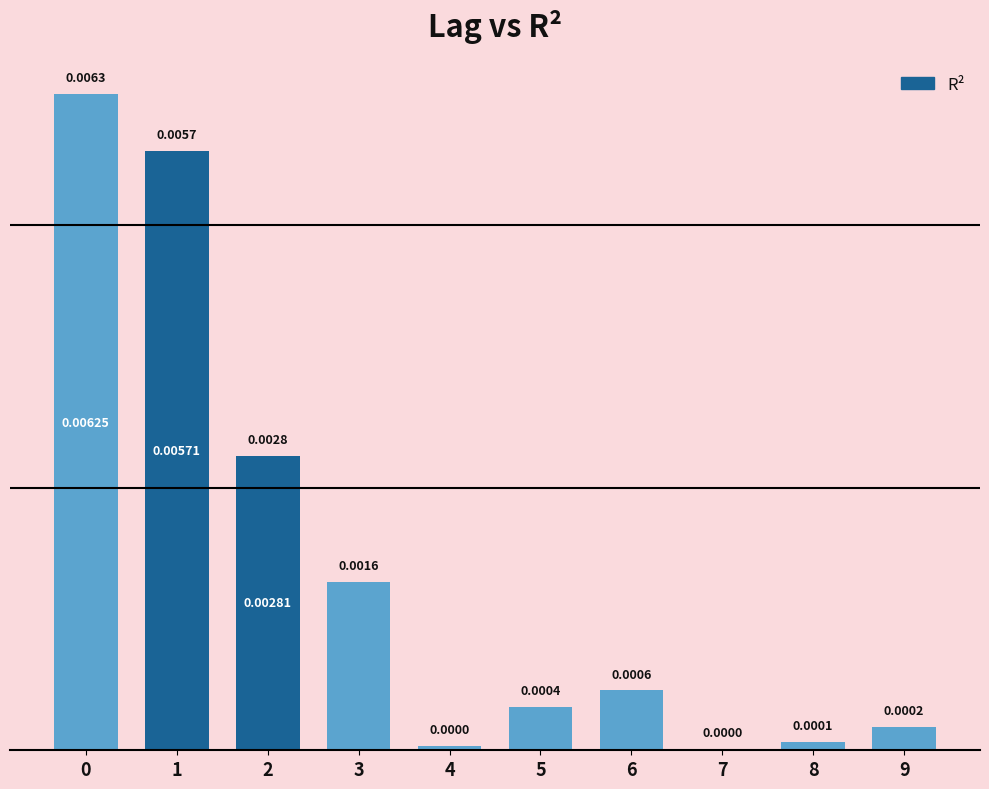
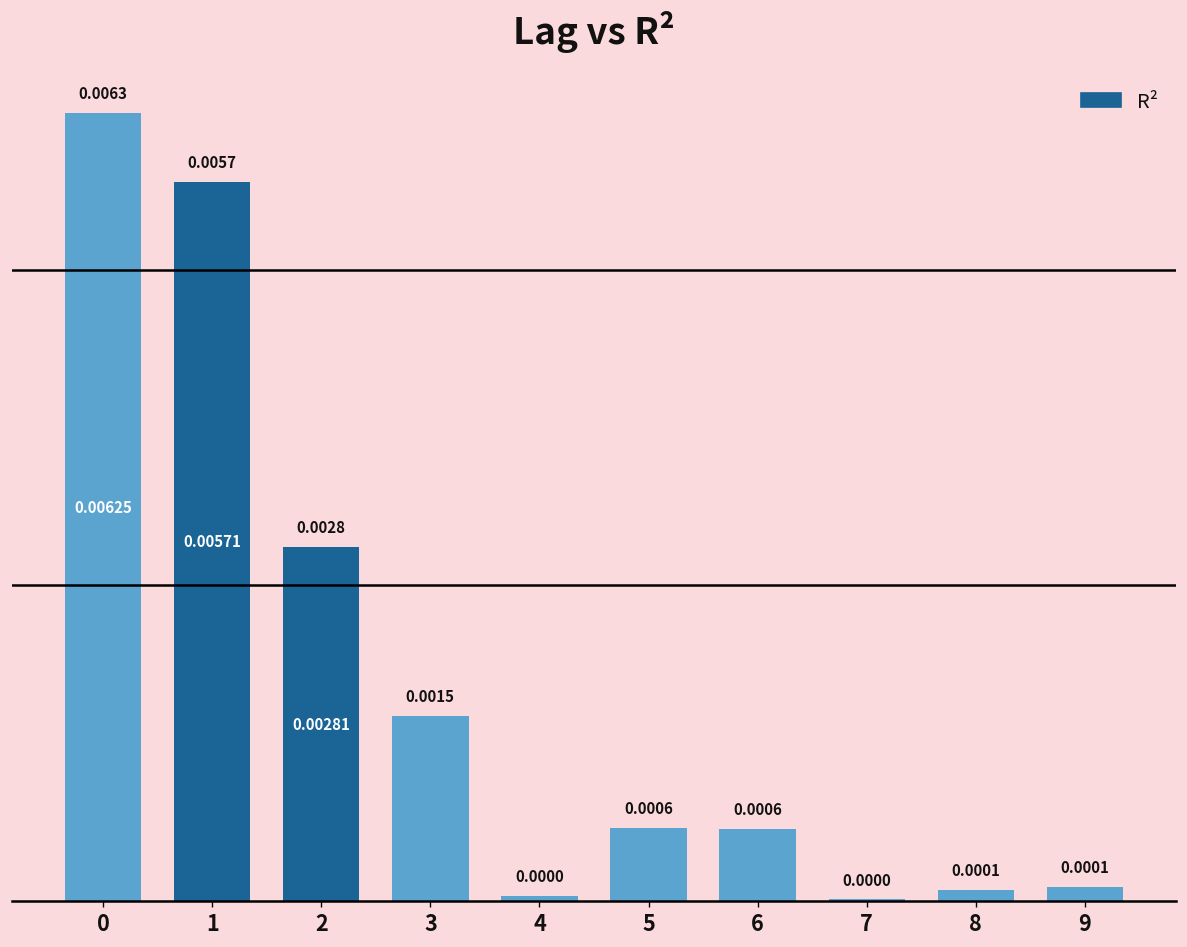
3: 0.0016 -> 0.0015
5: 0.0004 -> 0.0006
9: 0.0002 -> 0.0001
